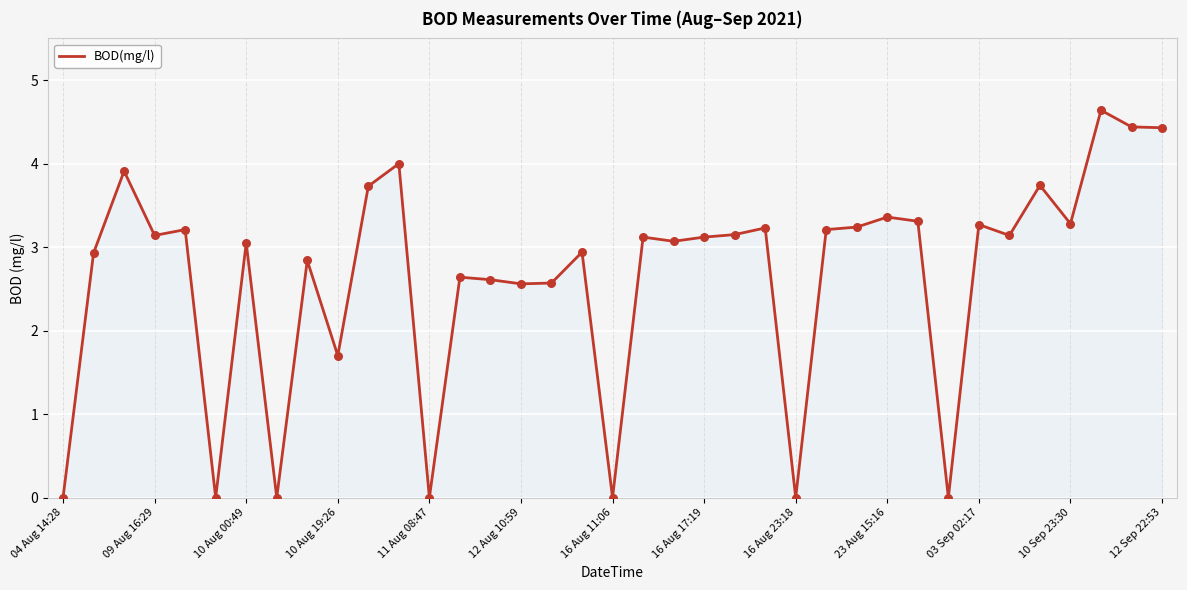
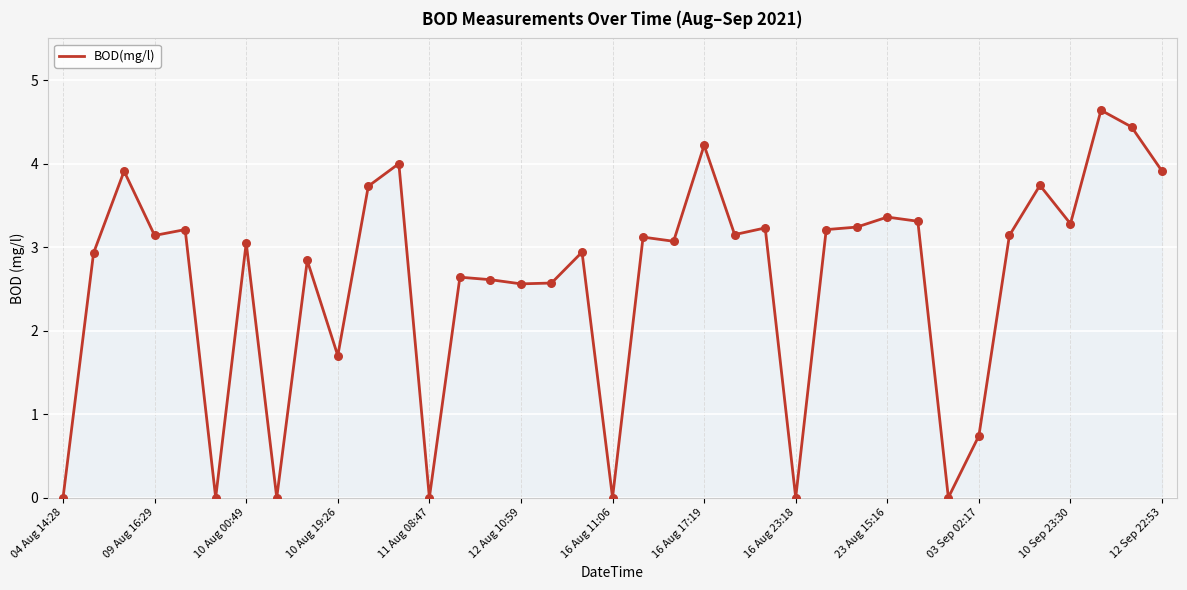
16 Aug 17:19: 3.1 -> 4.2
03 Sep 02:17: 3.3 -> 0.7
12 Sep 22:53: 4.4 -> 3.9
